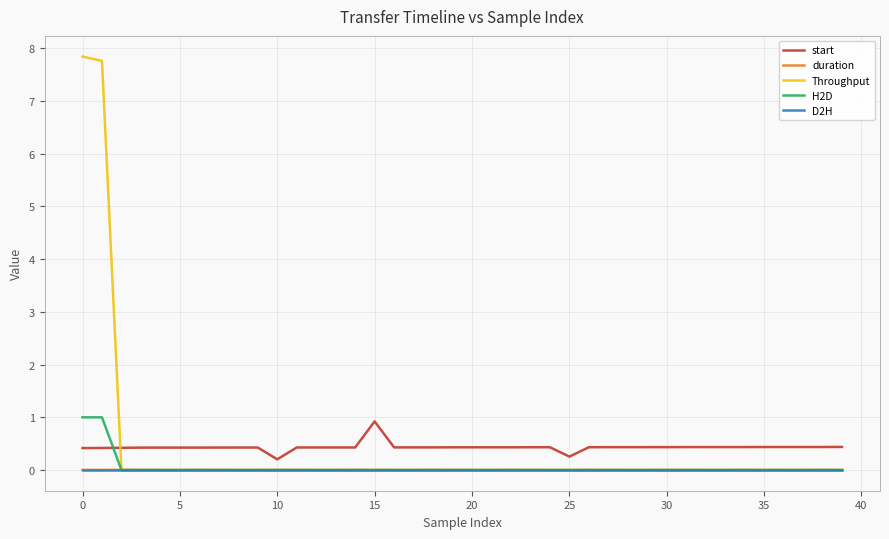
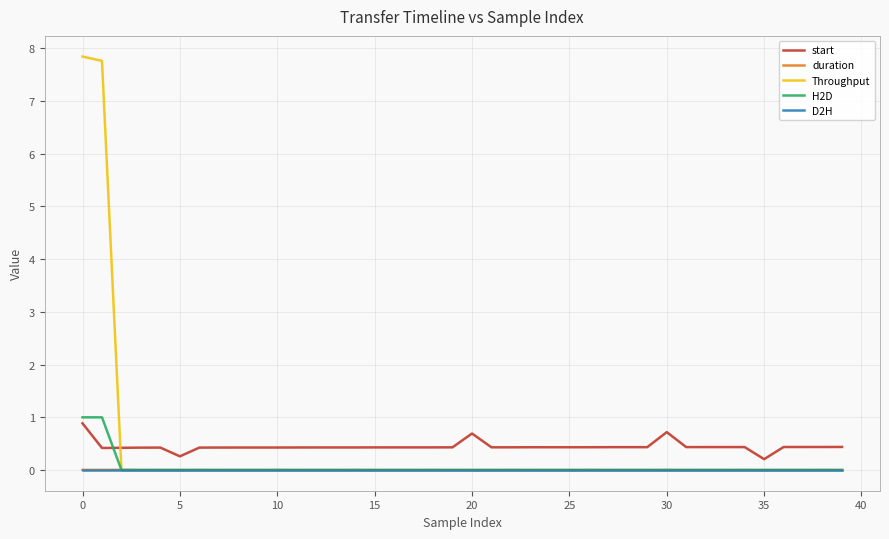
start, 0: 0.4 -> 0.9
start, 5: 0.4 -> 0.3
start, 10: 0.2 -> 0.4
start, 15: 0.9 -> 0.4
start, 20: 0.4 -> 0.7
start, 25: 0.3 -> 0.4
start, 30: 0.4 -> 0.7
start, 35: 0.4 -> 0.2
